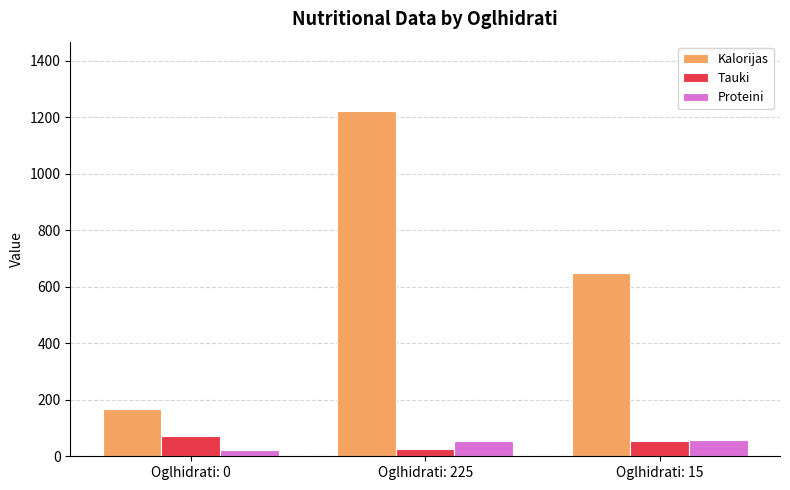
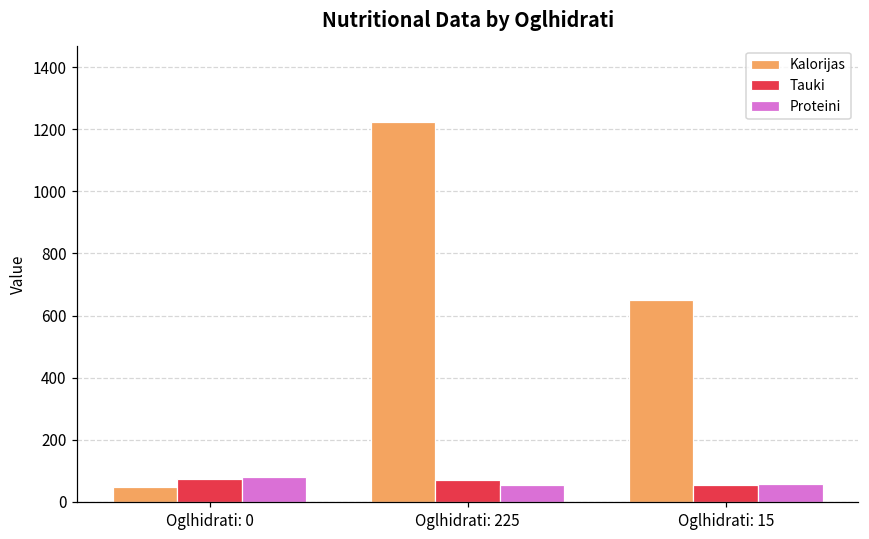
Kalorijas, Oglhidrati: 0: 170 -> 50
Proteini, Oglhidrati: 0: 20 -> 80
Tauki, Oglhidrati: 225: 30 -> 70
